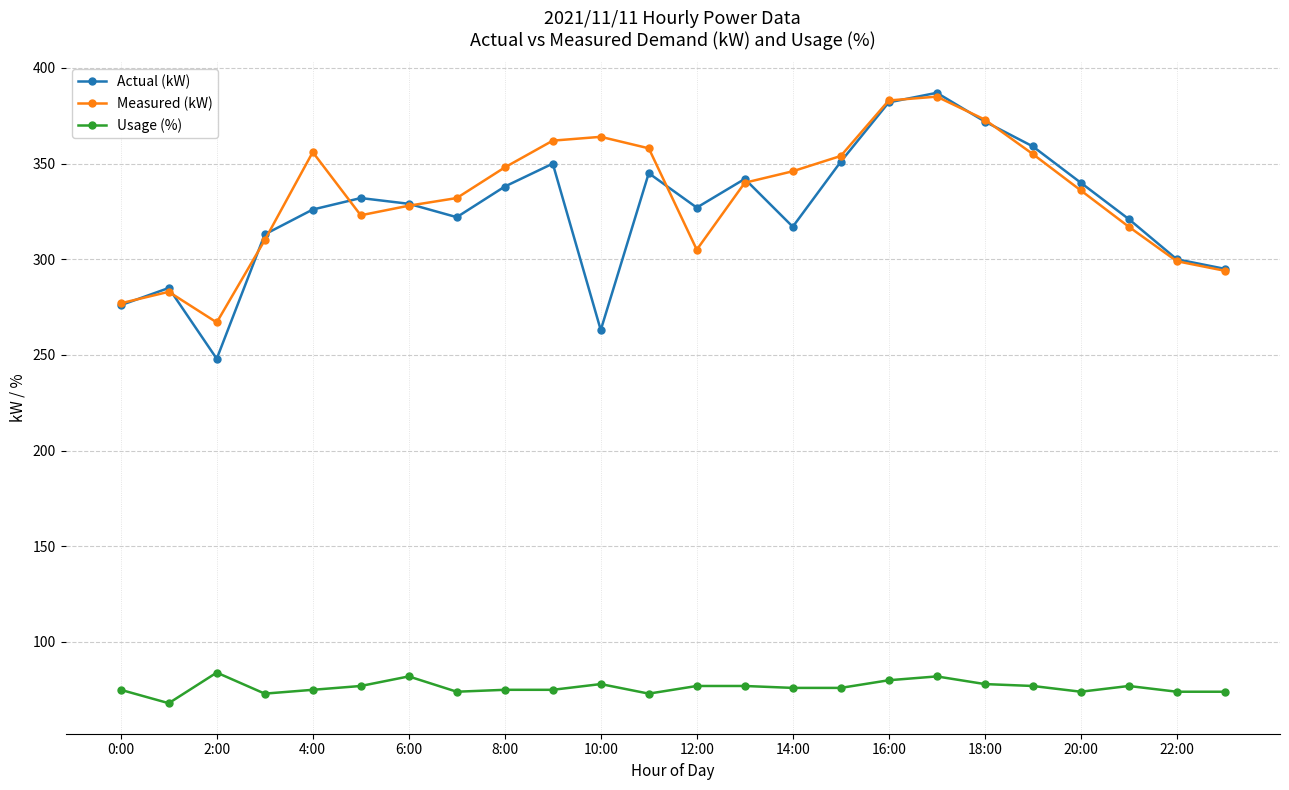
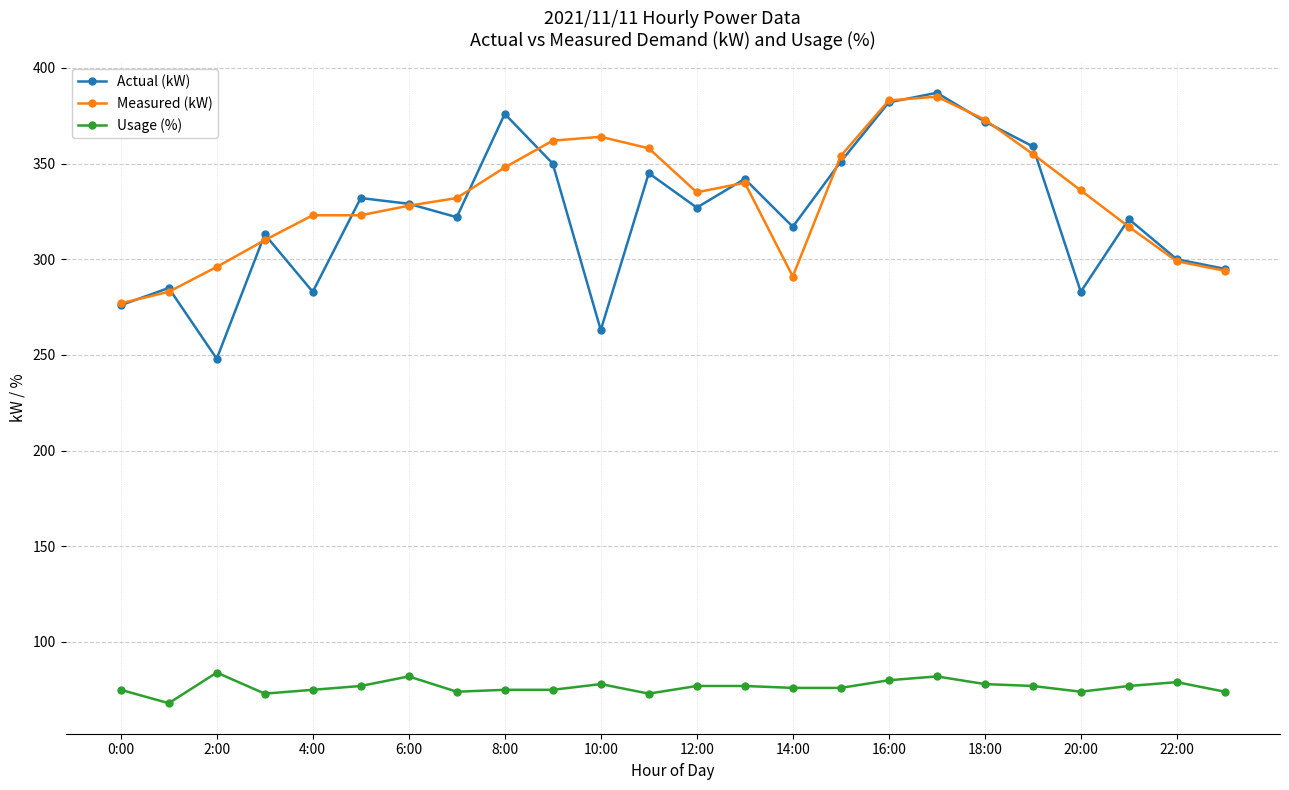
Measured (kW), 2:00: 267 -> 296
Actual (kW), 4:00: 326 -> 283
Measured (kW), 4:00: 356 -> 323
Actual (kW), 8:00: 338 -> 376
Measured (kW), 12:00: 305 -> 335
Measured (kW), 14:00: 346 -> 291
Actual (kW), 20:00: 340 -> 283
Usage (%), 22:00: 74 -> 79
